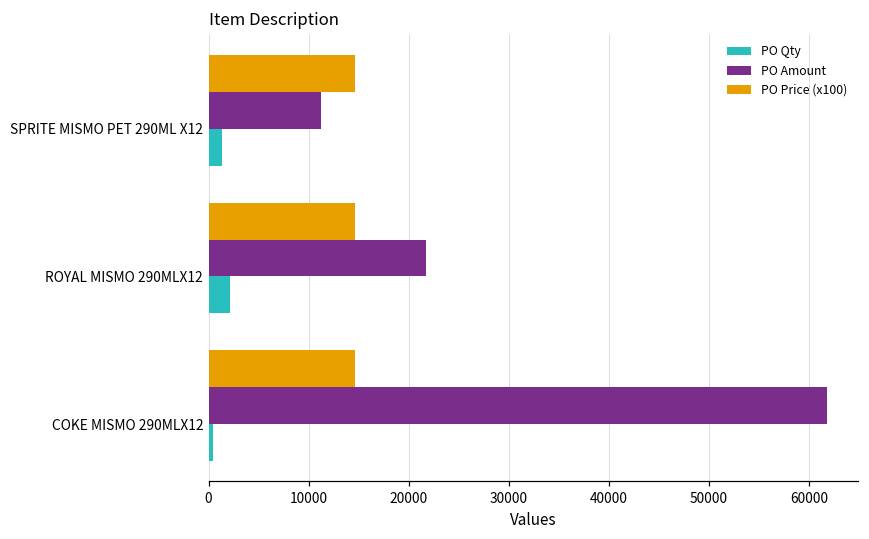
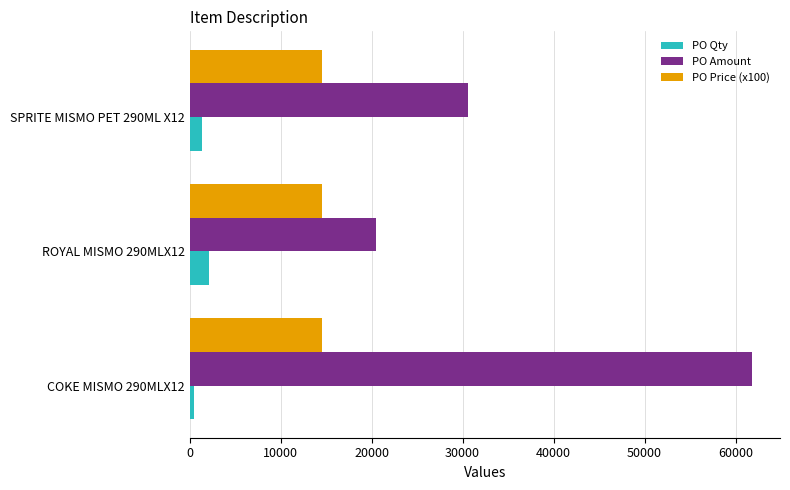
PO Amount, SPRITE MISMO PET 290ML X12: 11000 -> 31000
PO Amount, ROYAL MISMO 290MLX12: 22000 -> 20000
